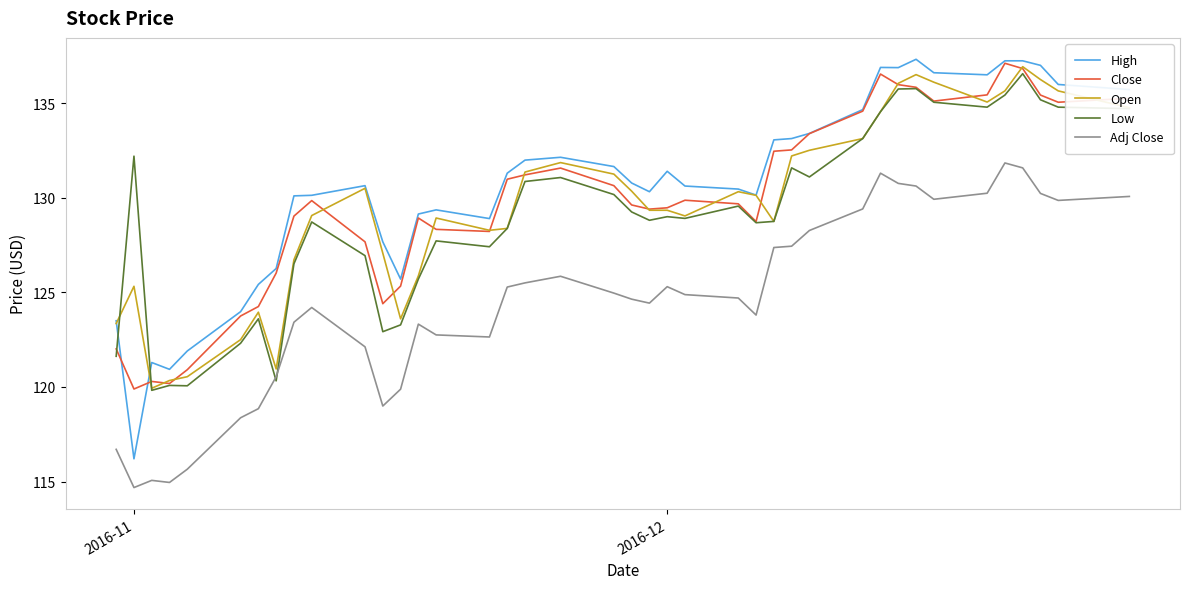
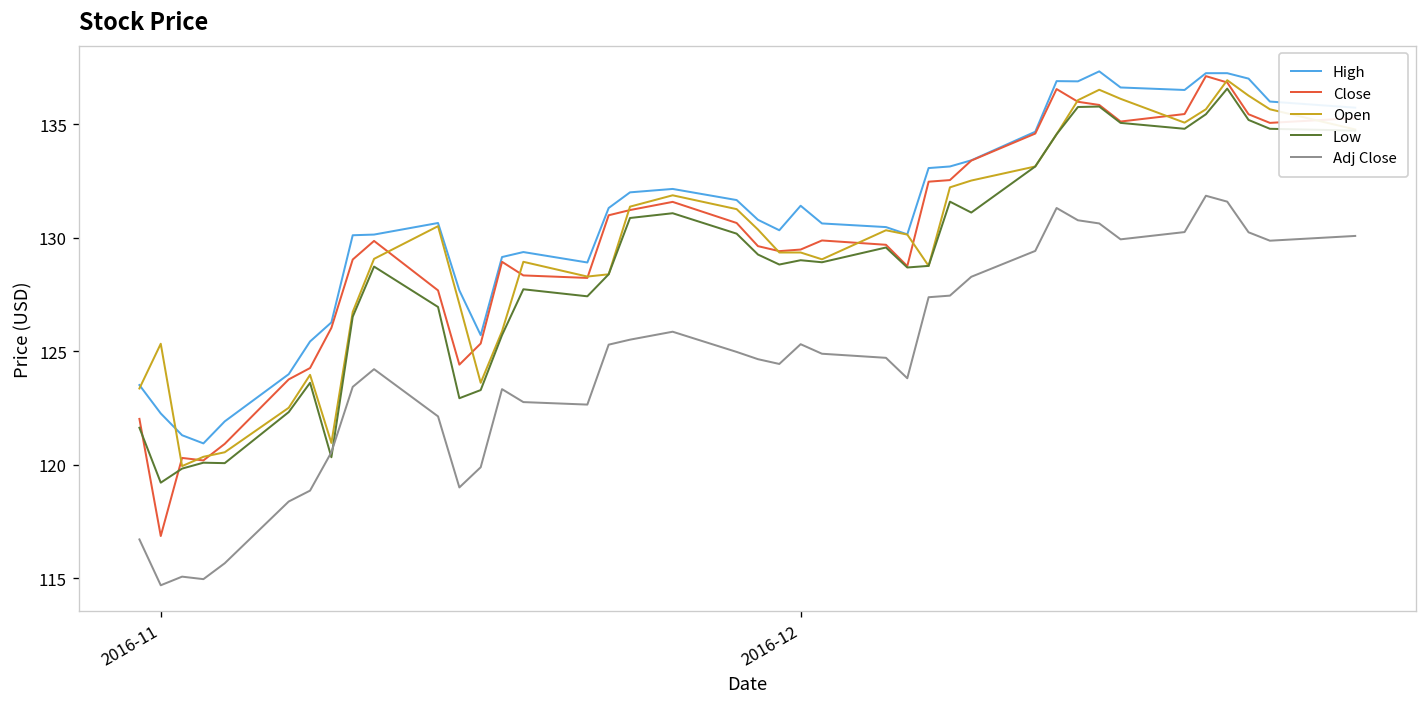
High, 2016-11: 116.2 -> 122.3
Close, 2016-11: 119.9 -> 116.9
Low, 2016-11: 132.2 -> 119.2
